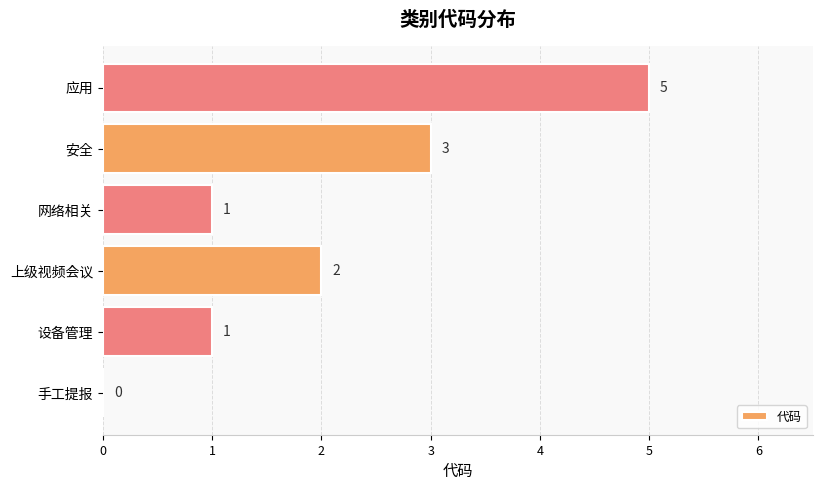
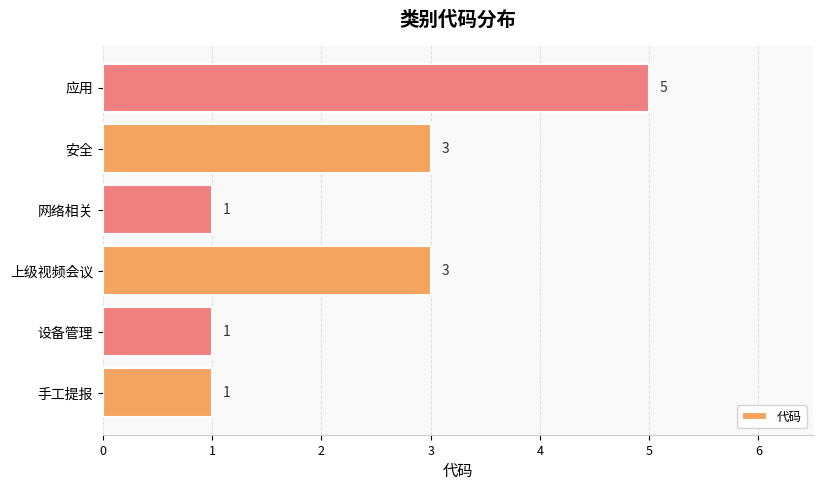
上级视频会议: 2 -> 3
手工提报: 0 -> 1
